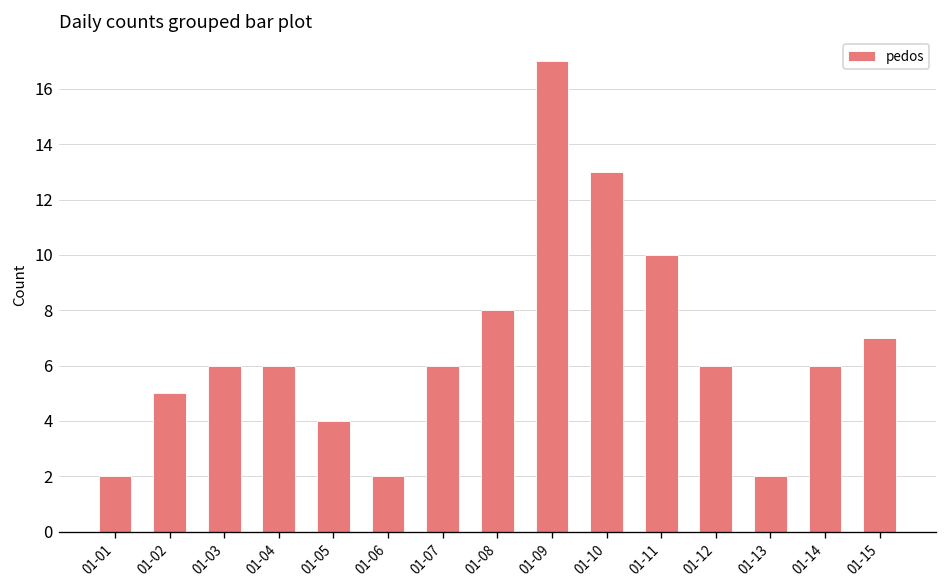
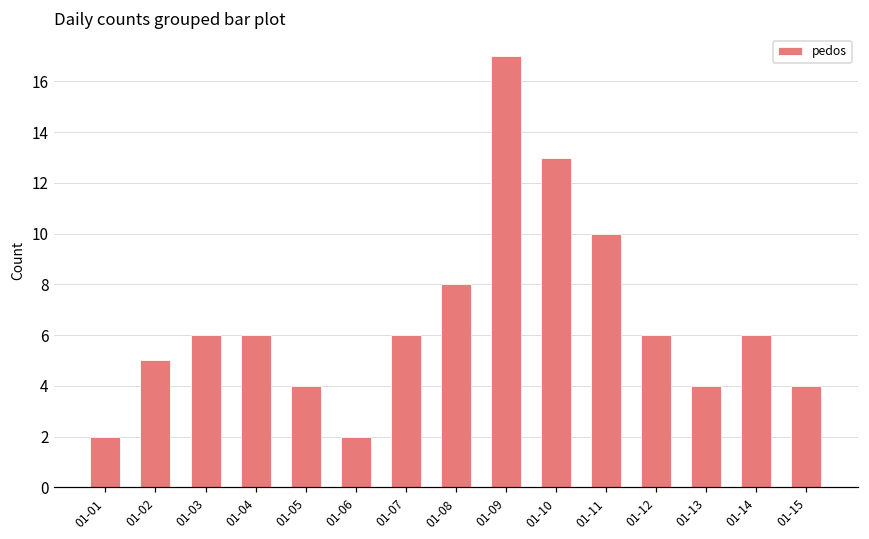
01-13: 2 -> 4
01-15: 7 -> 4
